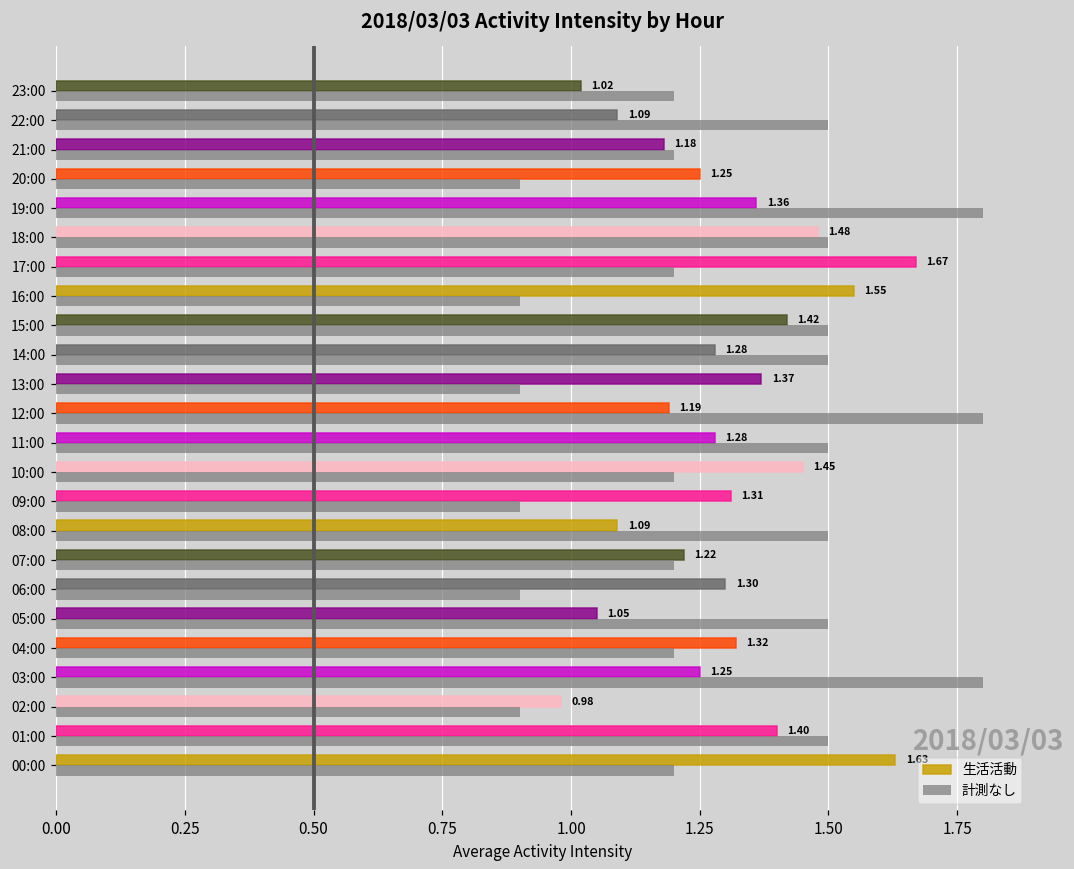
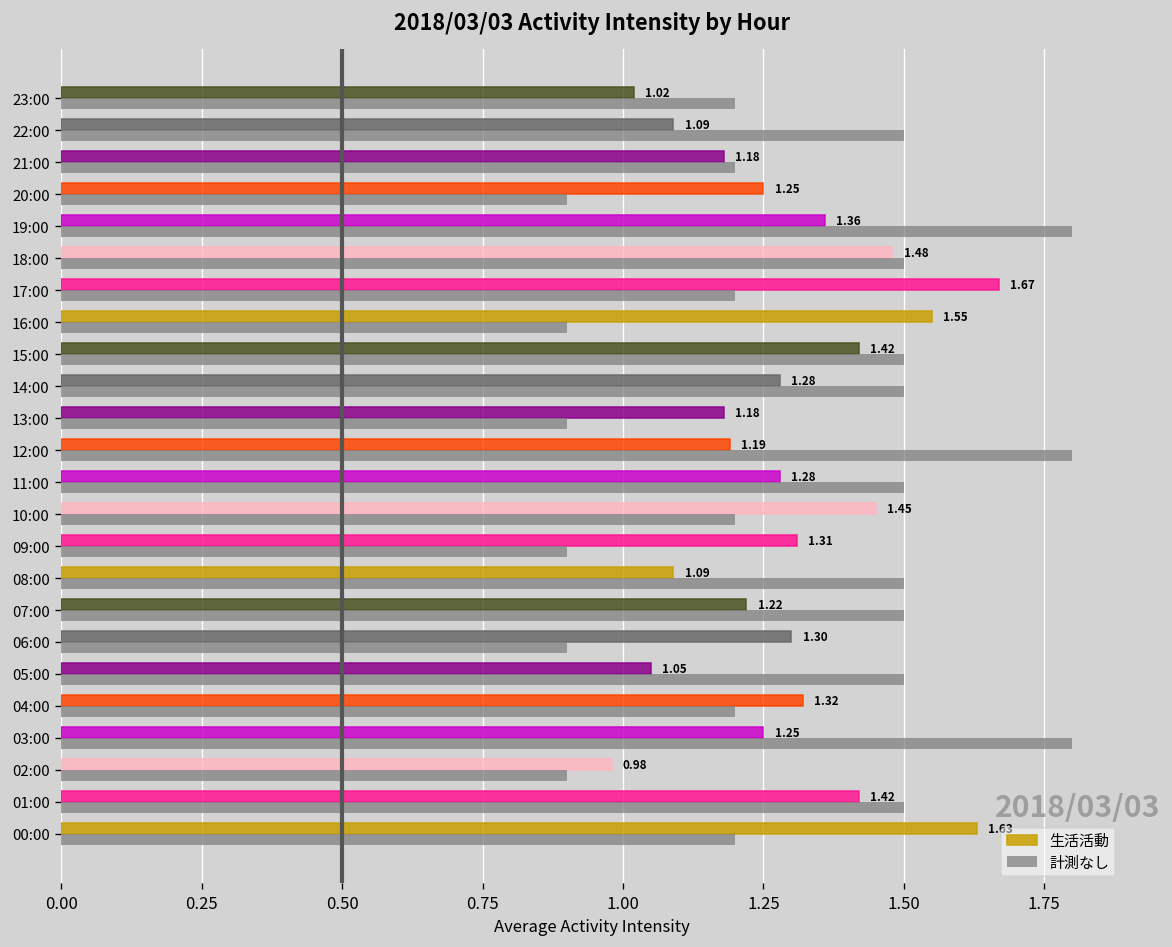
生活活動, 13:00: 1.37 -> 1.18
計測なし, 07:00: 1.20 -> 1.50
生活活動, 01:00: 1.40 -> 1.42
